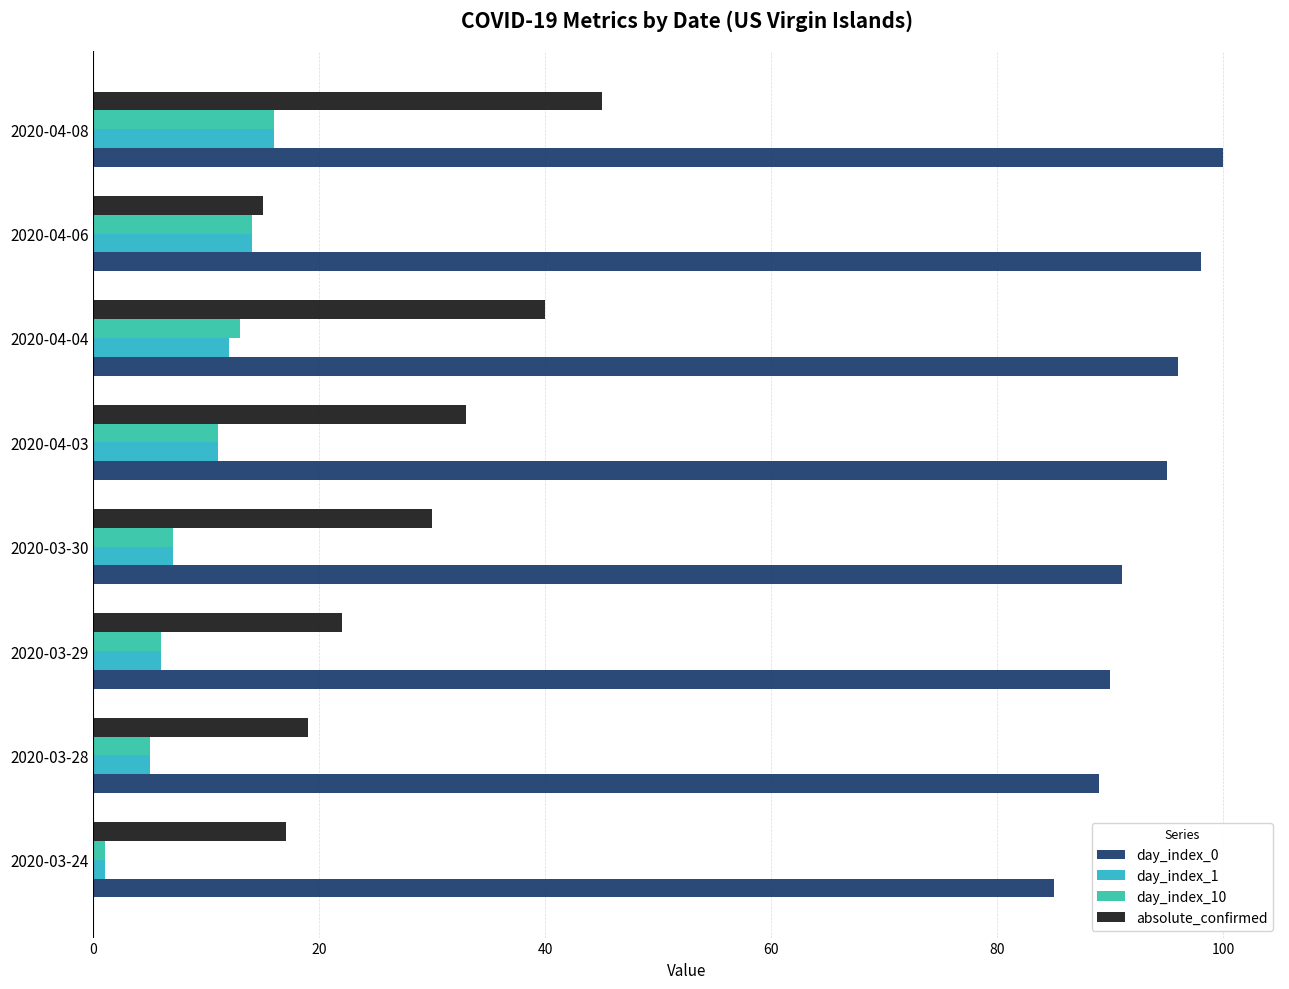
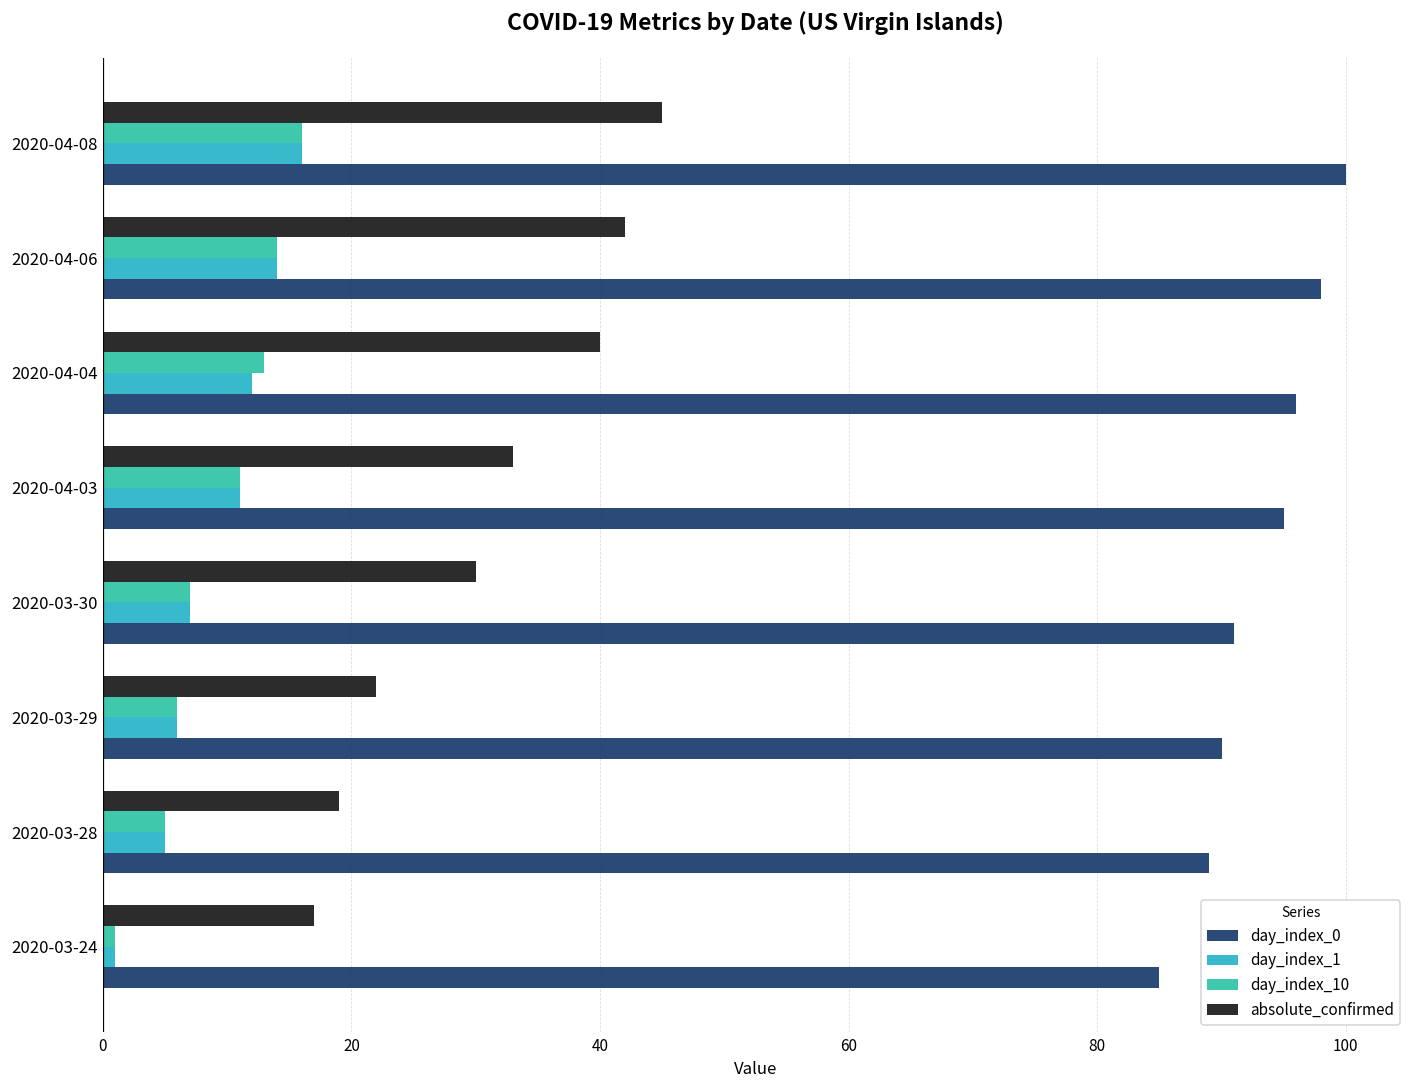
absolute_confirmed, 2020-04-06: 15 -> 42
